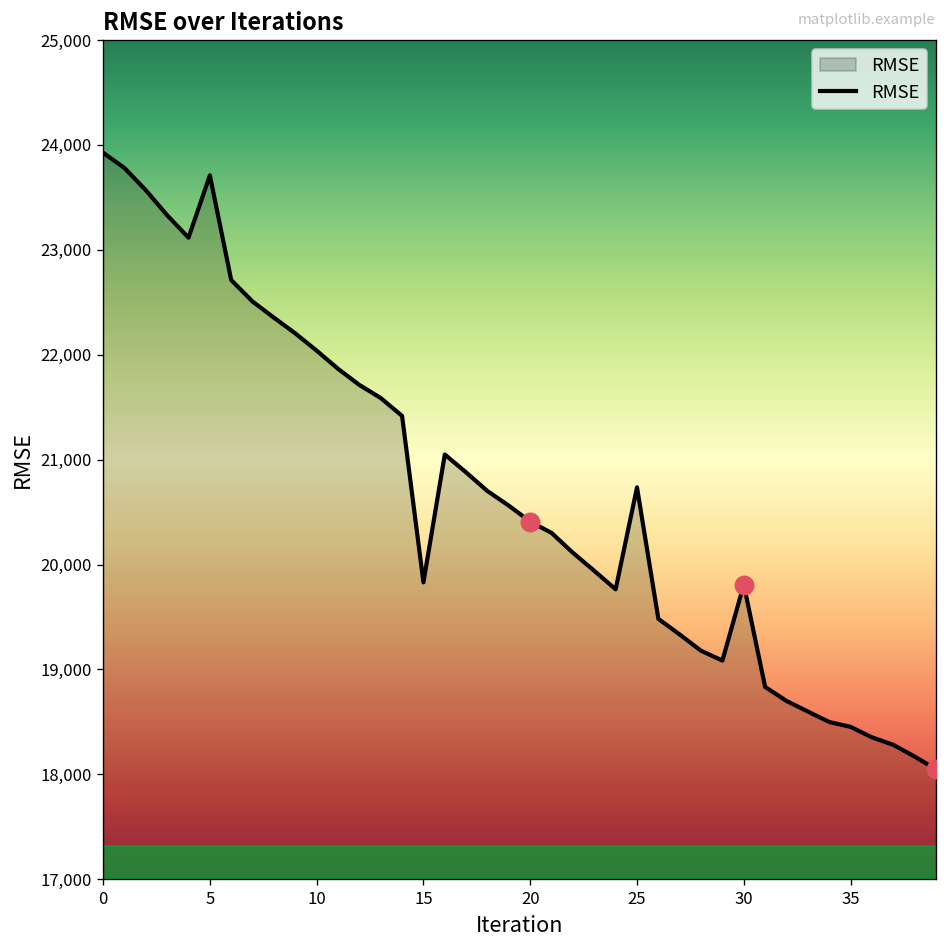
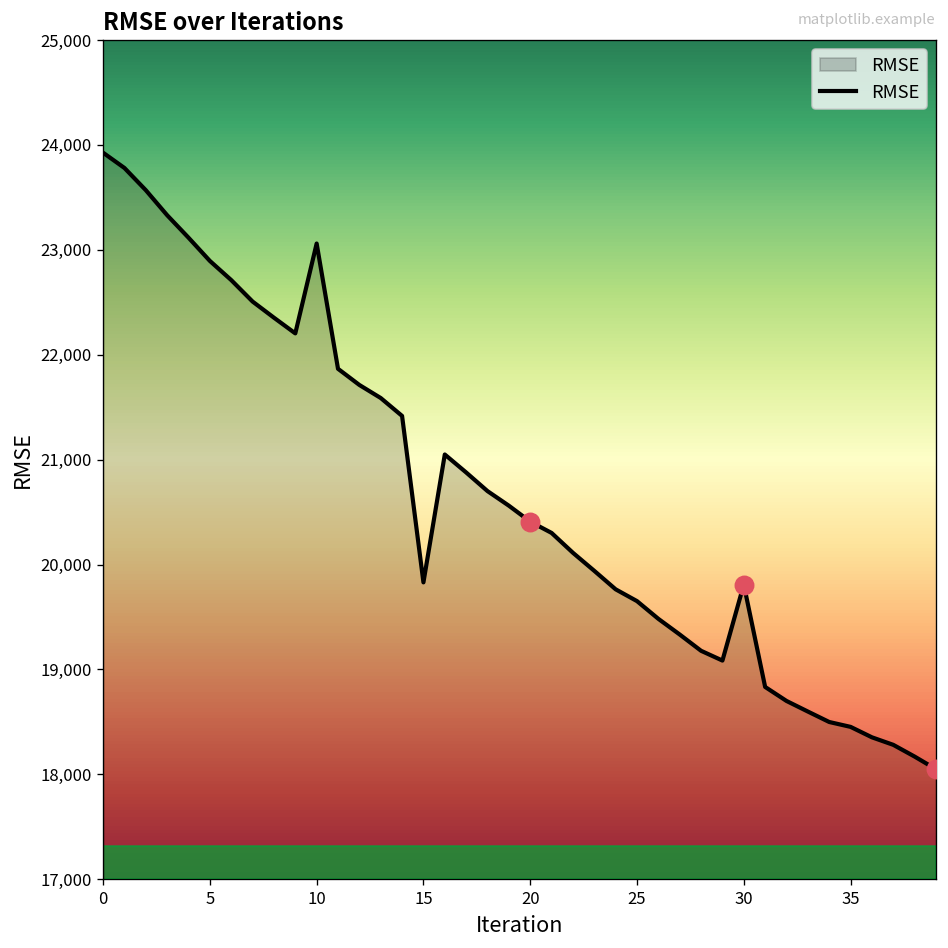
RMSE, 5: 23,700 -> 22,900
RMSE, 10: 22,000 -> 23,100
RMSE, 25: 20,700 -> 19,700
